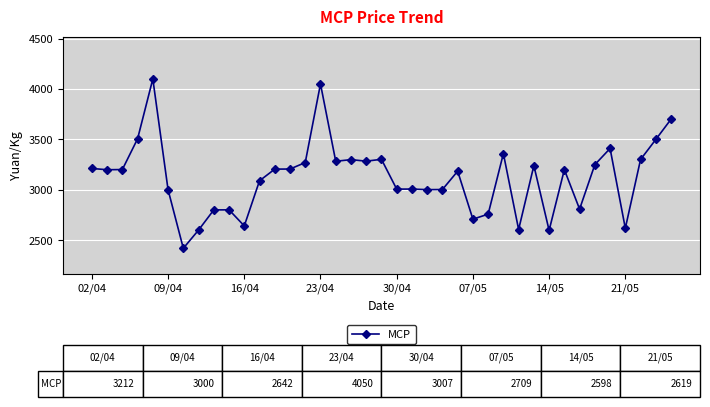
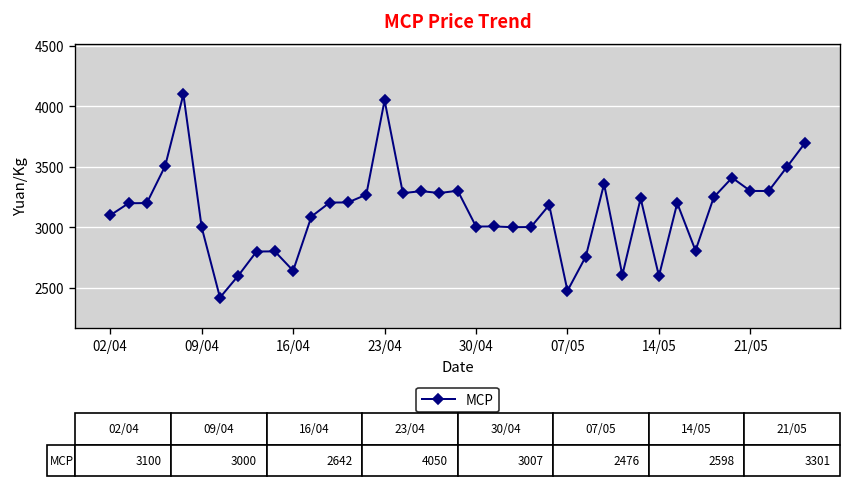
02/04: 3212 -> 3100
07/05: 2709 -> 2476
21/05: 2619 -> 3301
